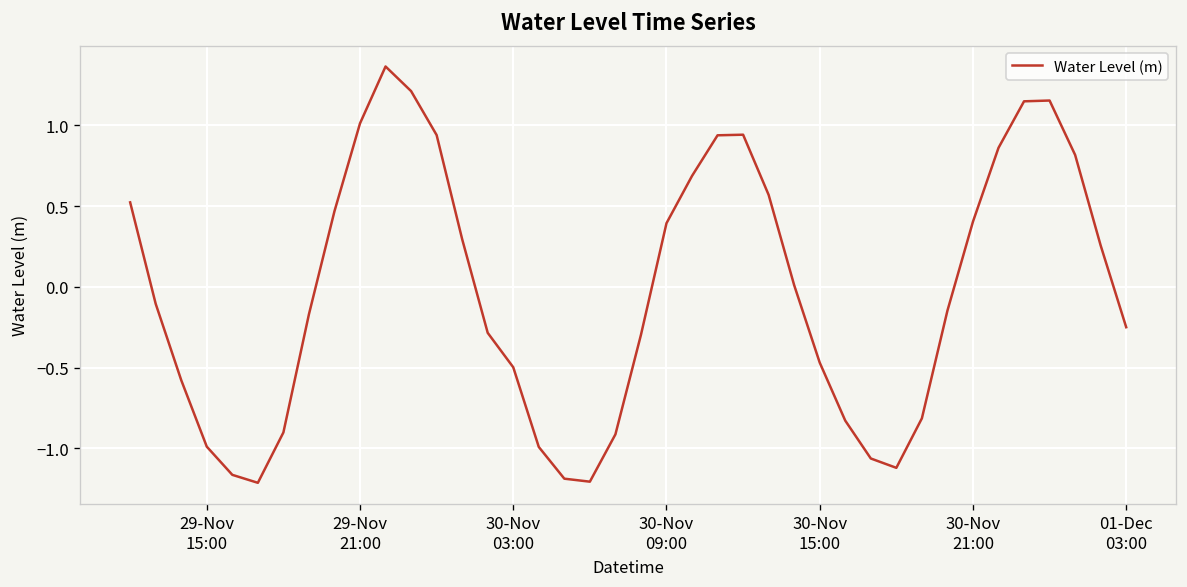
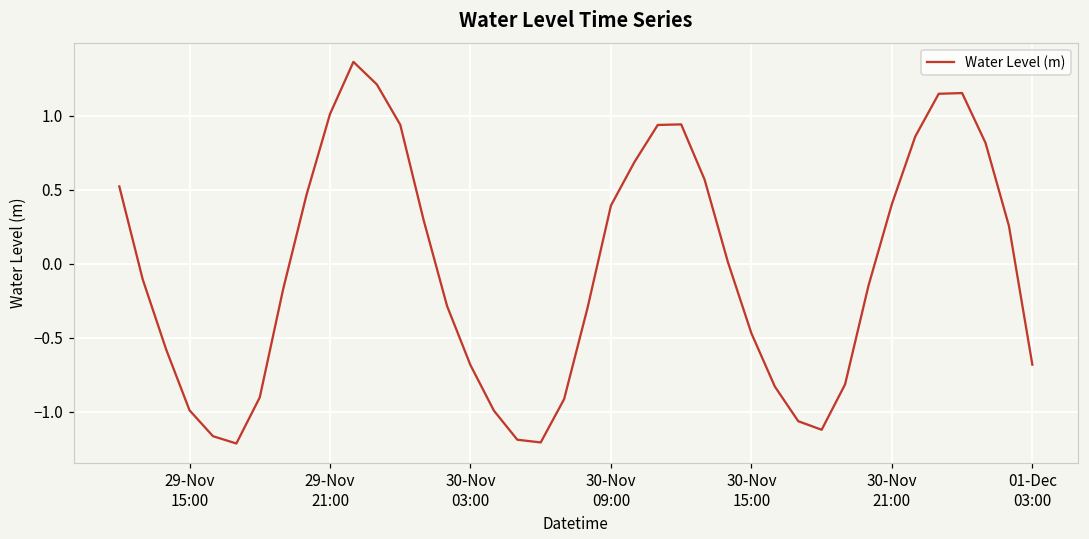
30-Nov 03:00: -0.50 -> -0.68
01-Dec 03:00: -0.25 -> -0.68
